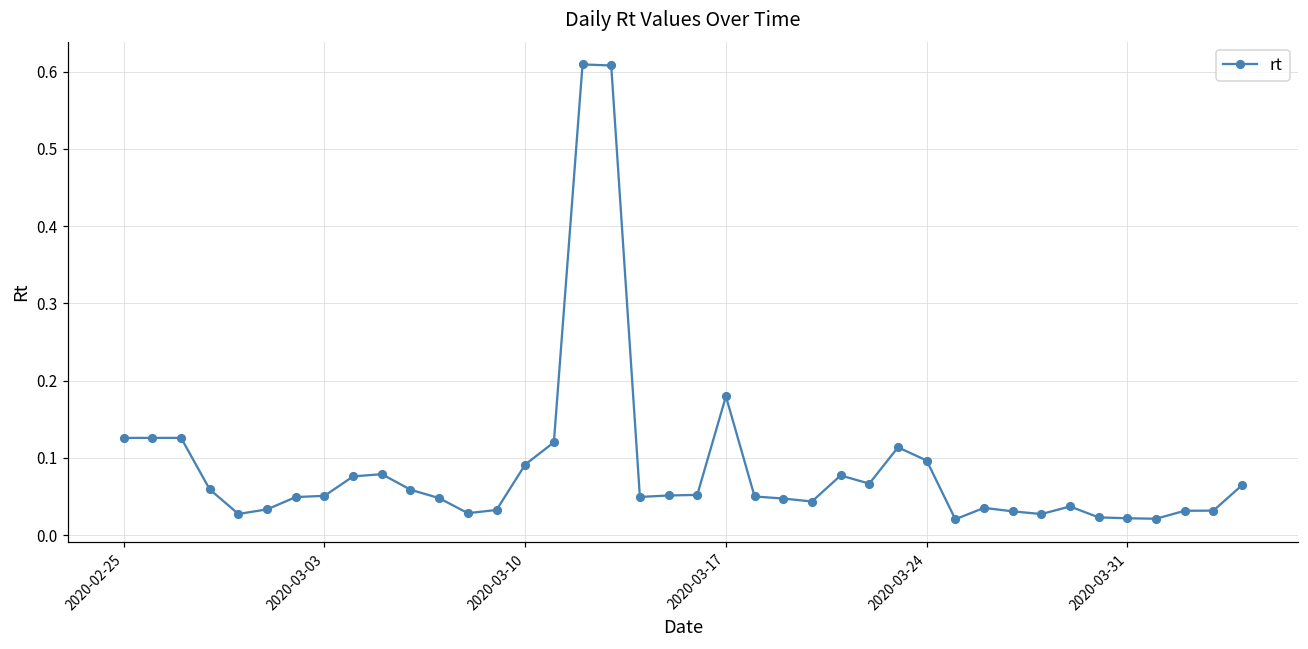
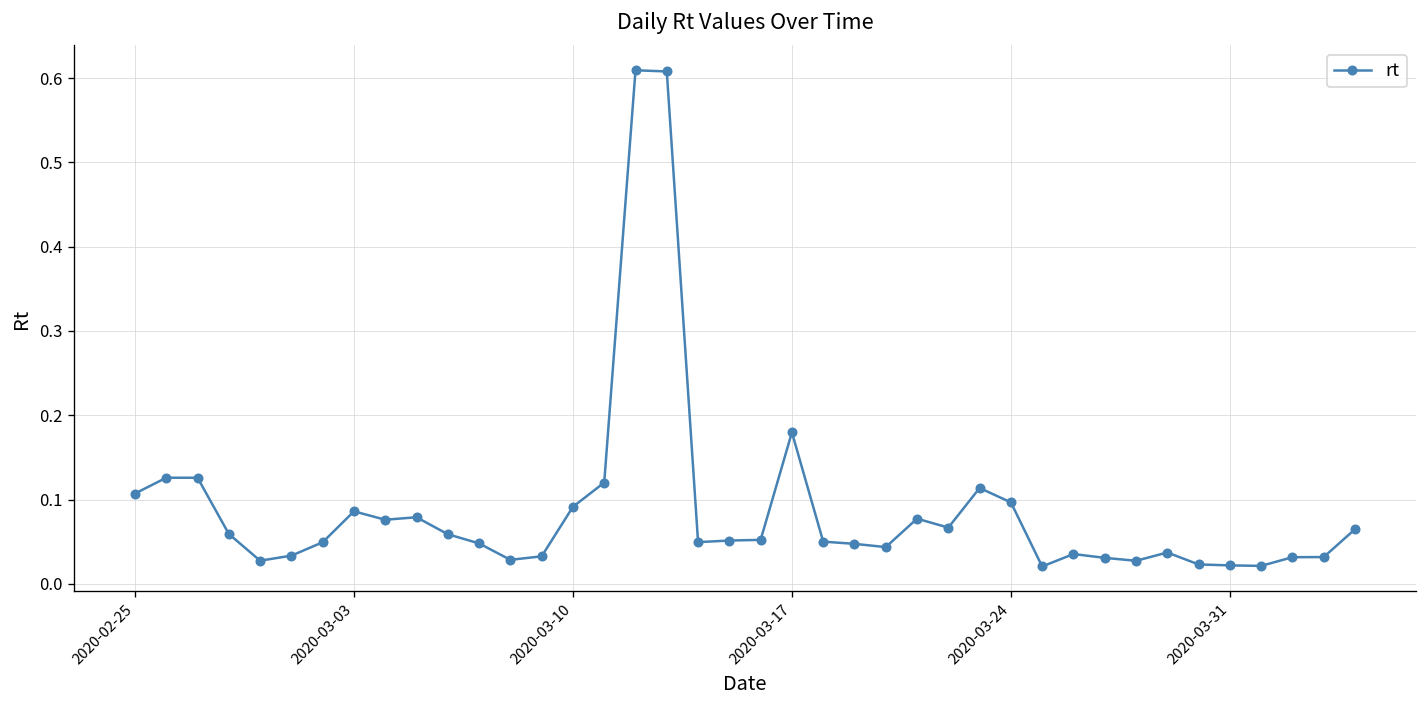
2020-02-25: 0.13 -> 0.11
2020-03-03: 0.05 -> 0.09
